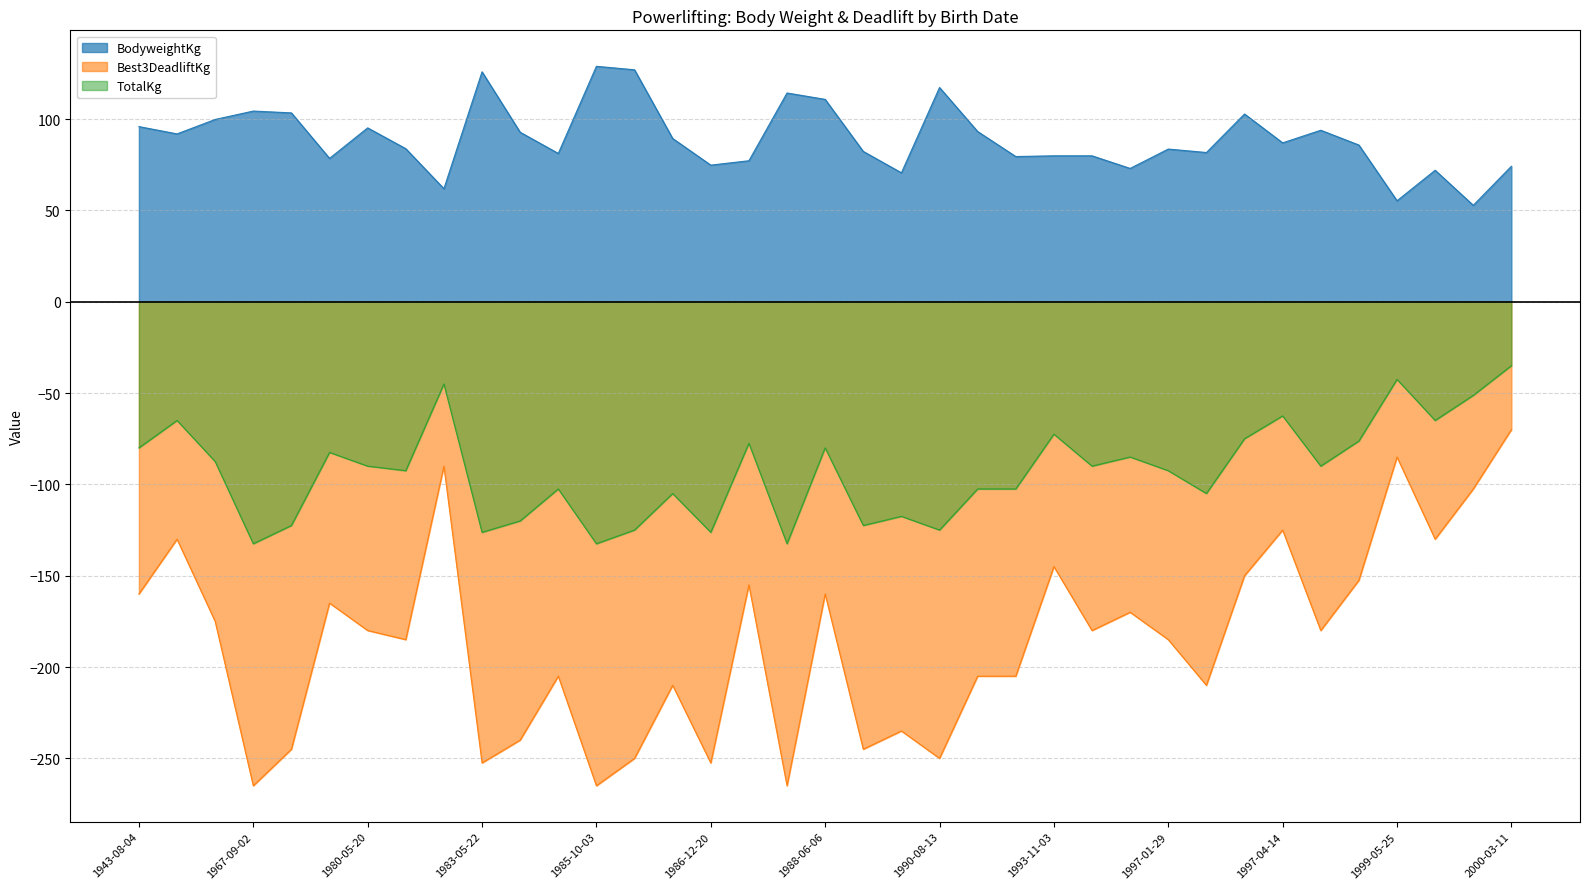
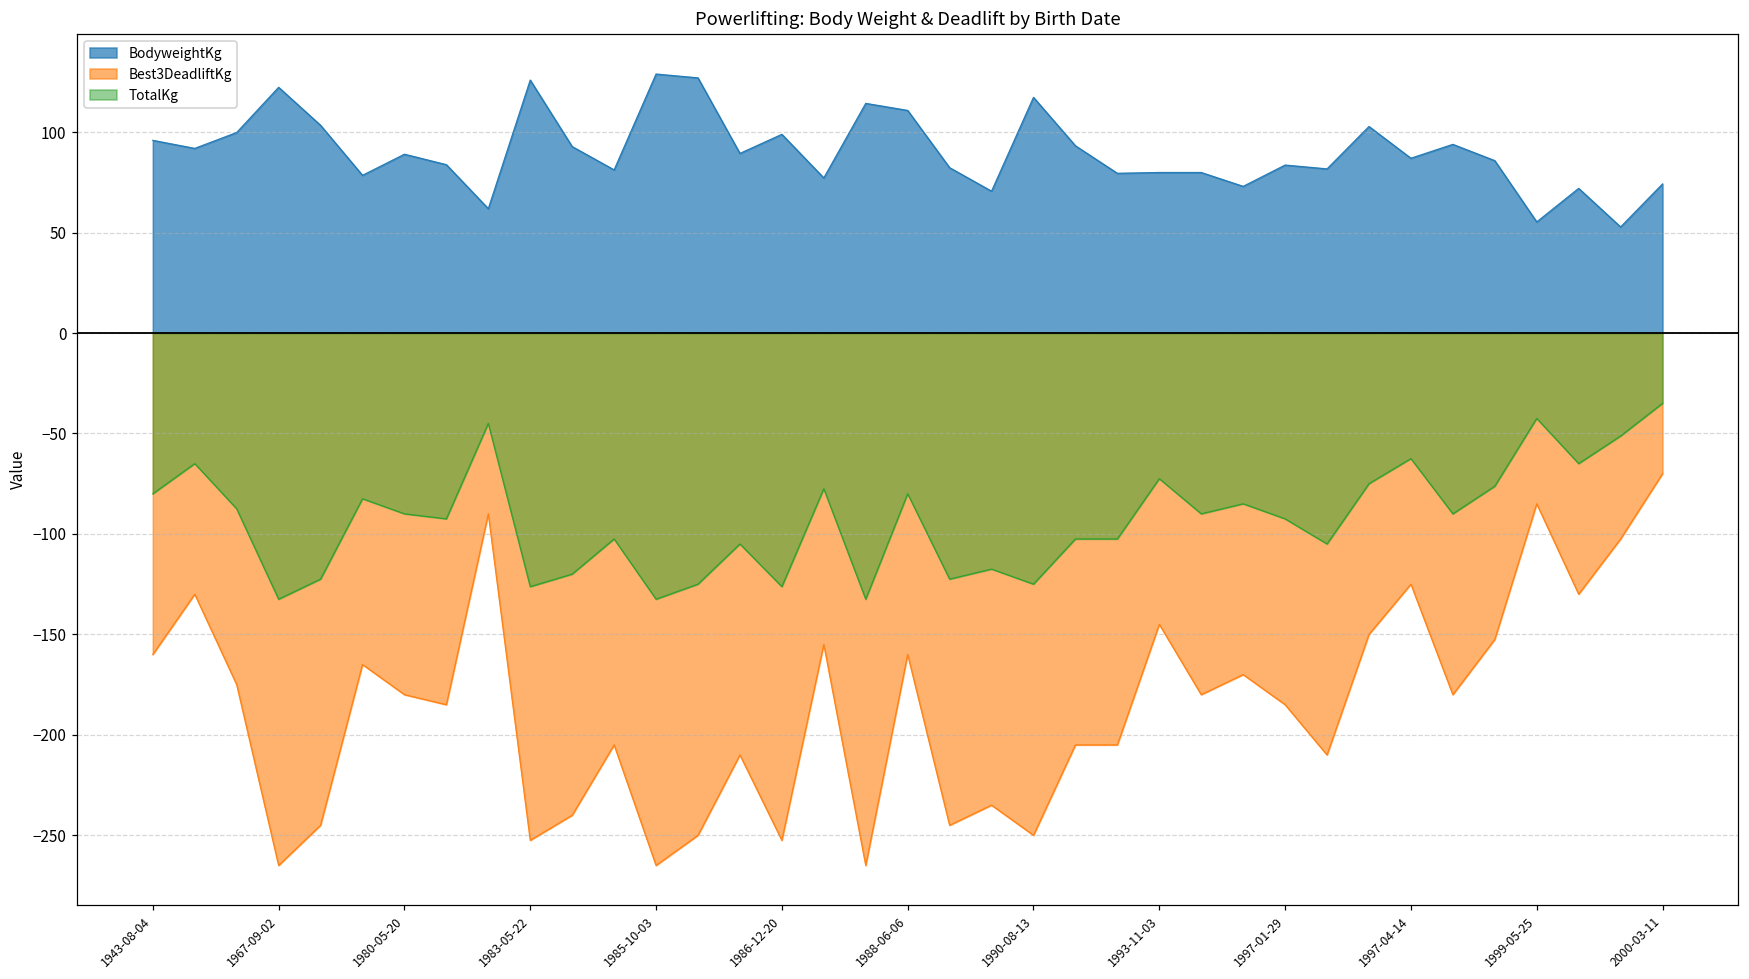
BodyweightKg, 1967-09-02: 104 -> 122
BodyweightKg, 1980-05-20: 95 -> 89
BodyweightKg, 1986-12-20: 75 -> 99
